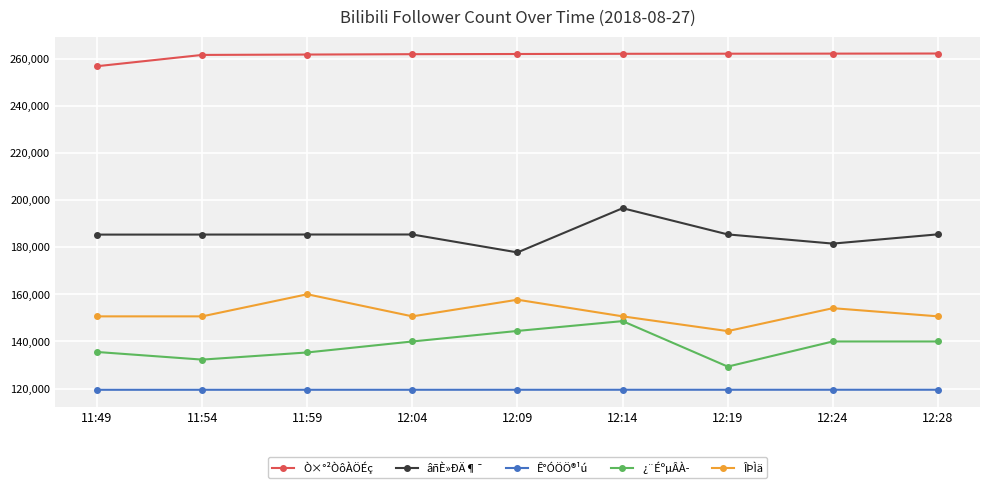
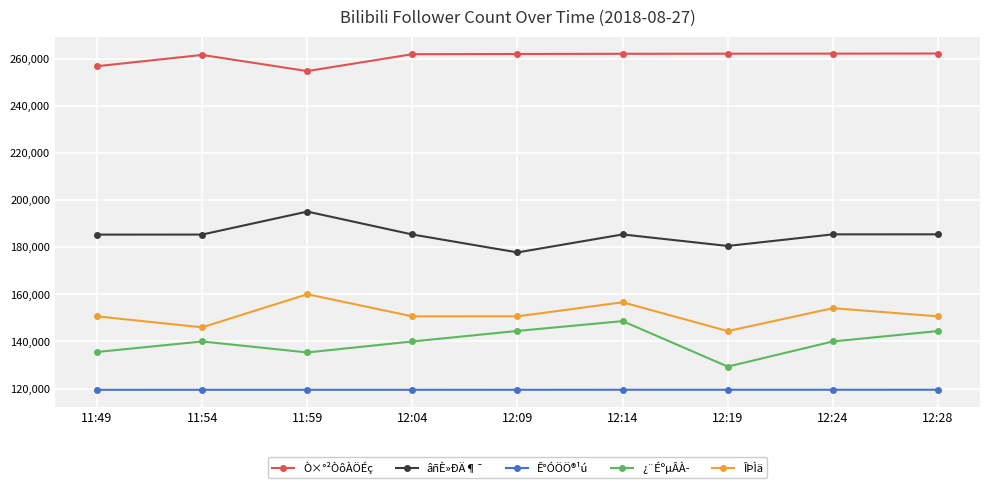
¿¨ÉºµÂÀ­, 11:54: 132,000 -> 140,000
ÎÞÌä, 11:54: 151,000 -> 146,000
Ò×°²ÒôÀÖÉç, 11:59: 262,000 -> 255,000
âñÈ»ÐÄ¶¯, 11:59: 185,000 -> 195,000
ÎÞÌä, 12:09: 158,000 -> 151,000
âñÈ»ÐÄ¶¯, 12:14: 197,000 -> 185,000
ÎÞÌä, 12:14: 151,000 -> 157,000
âñÈ»ÐÄ¶¯, 12:19: 185,000 -> 181,000
âñÈ»ÐÄ¶¯, 12:24: 182,000 -> 185,000
¿¨ÉºµÂÀ­, 12:28: 140,000 -> 144,000
